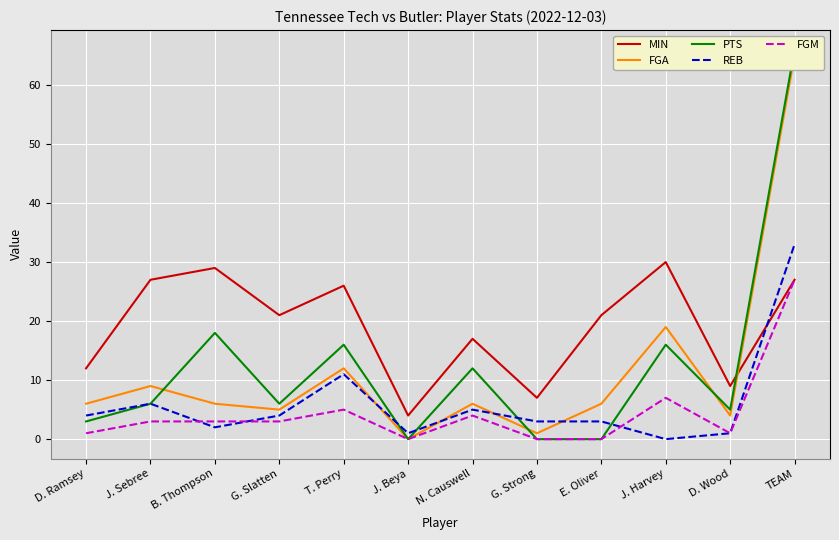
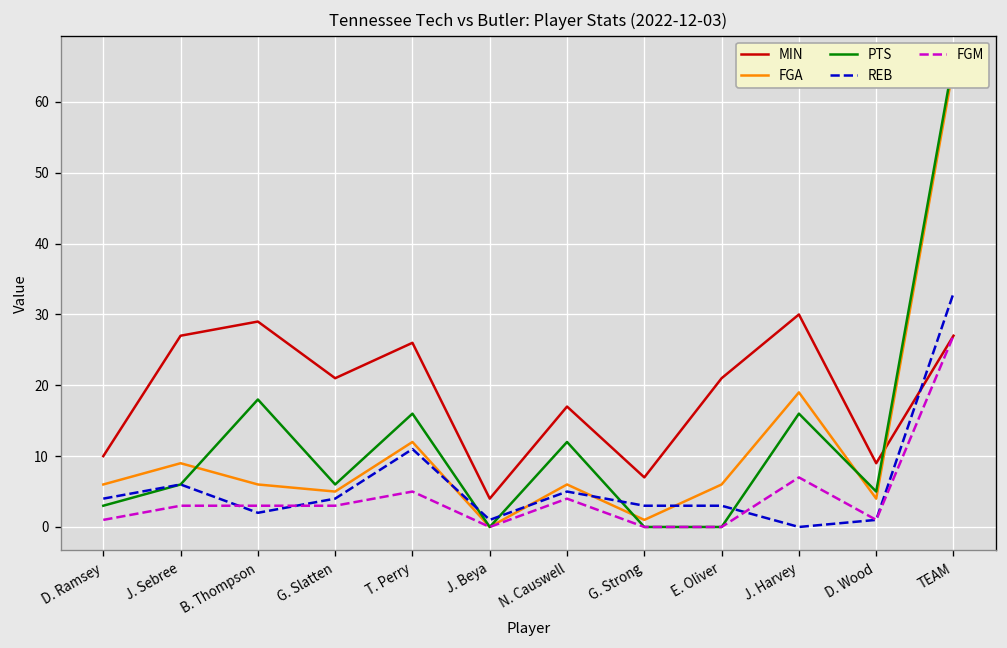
MIN, D. Ramsey: 12 -> 10
